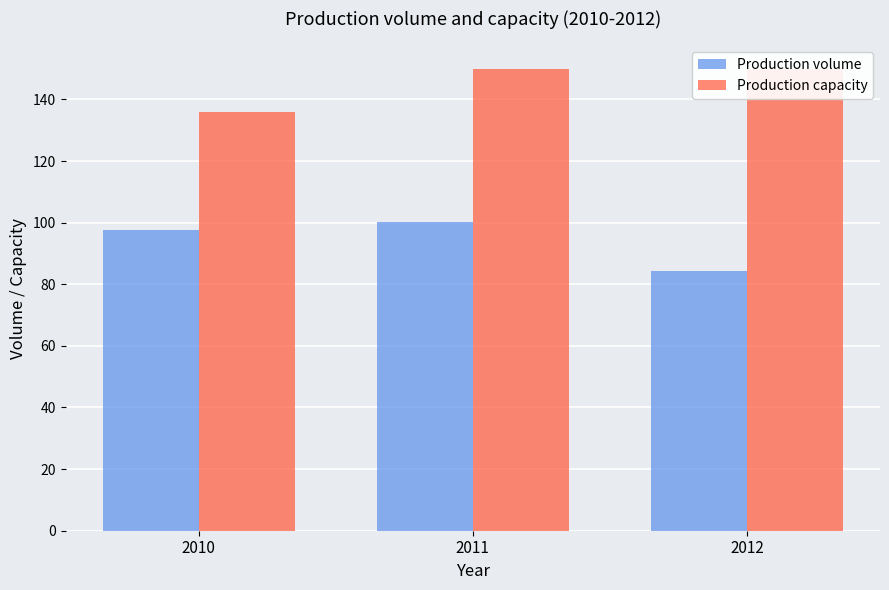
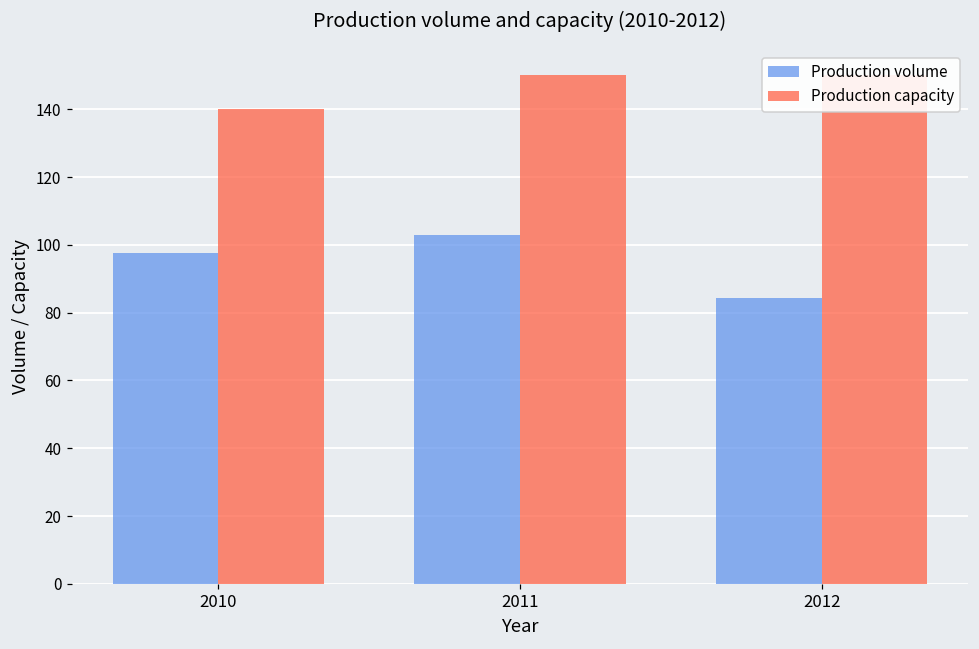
Production capacity, 2010: 136 -> 140
Production volume, 2011: 100 -> 103
